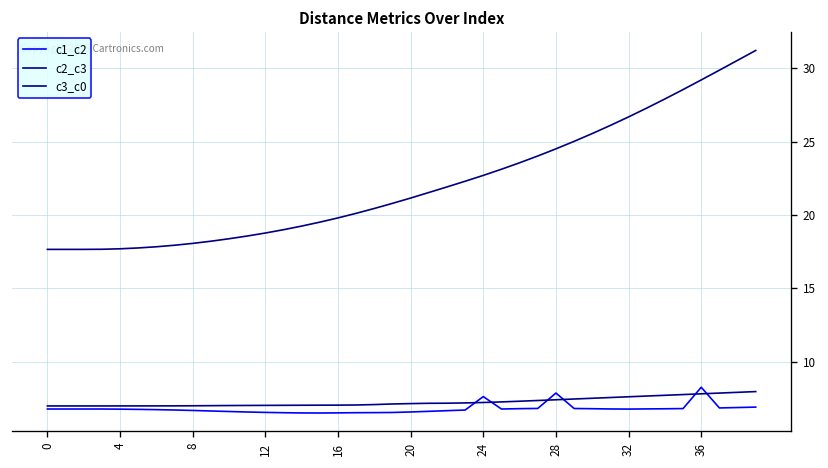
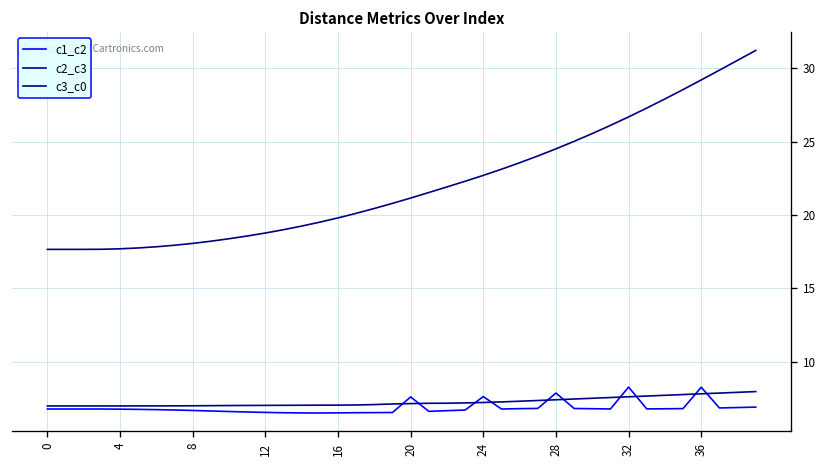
c1_c2, 20: 6.6 -> 7.6
c1_c2, 32: 6.8 -> 8.3
